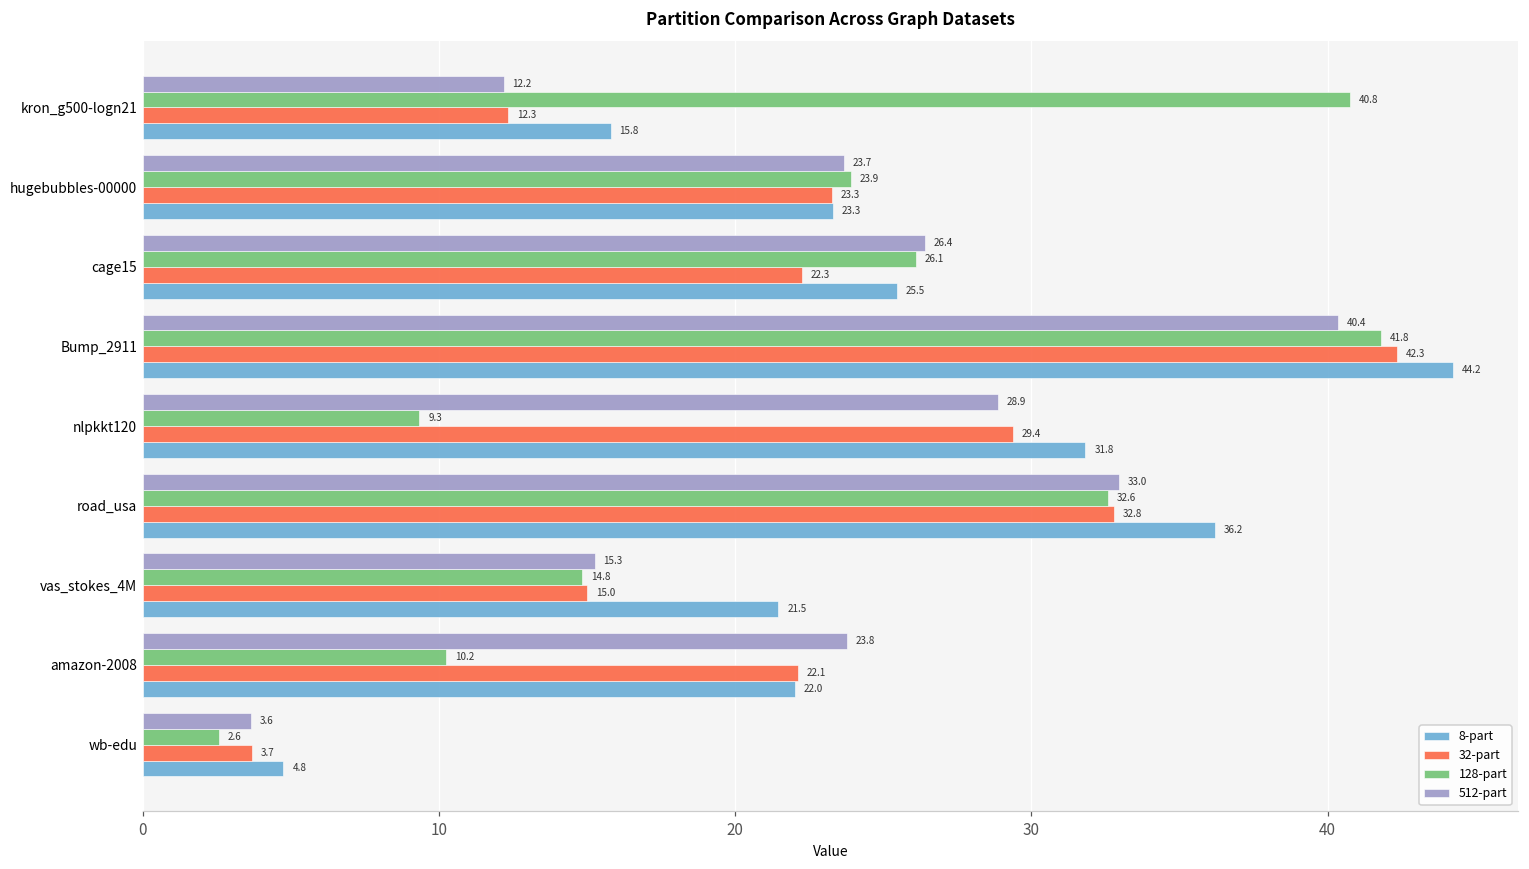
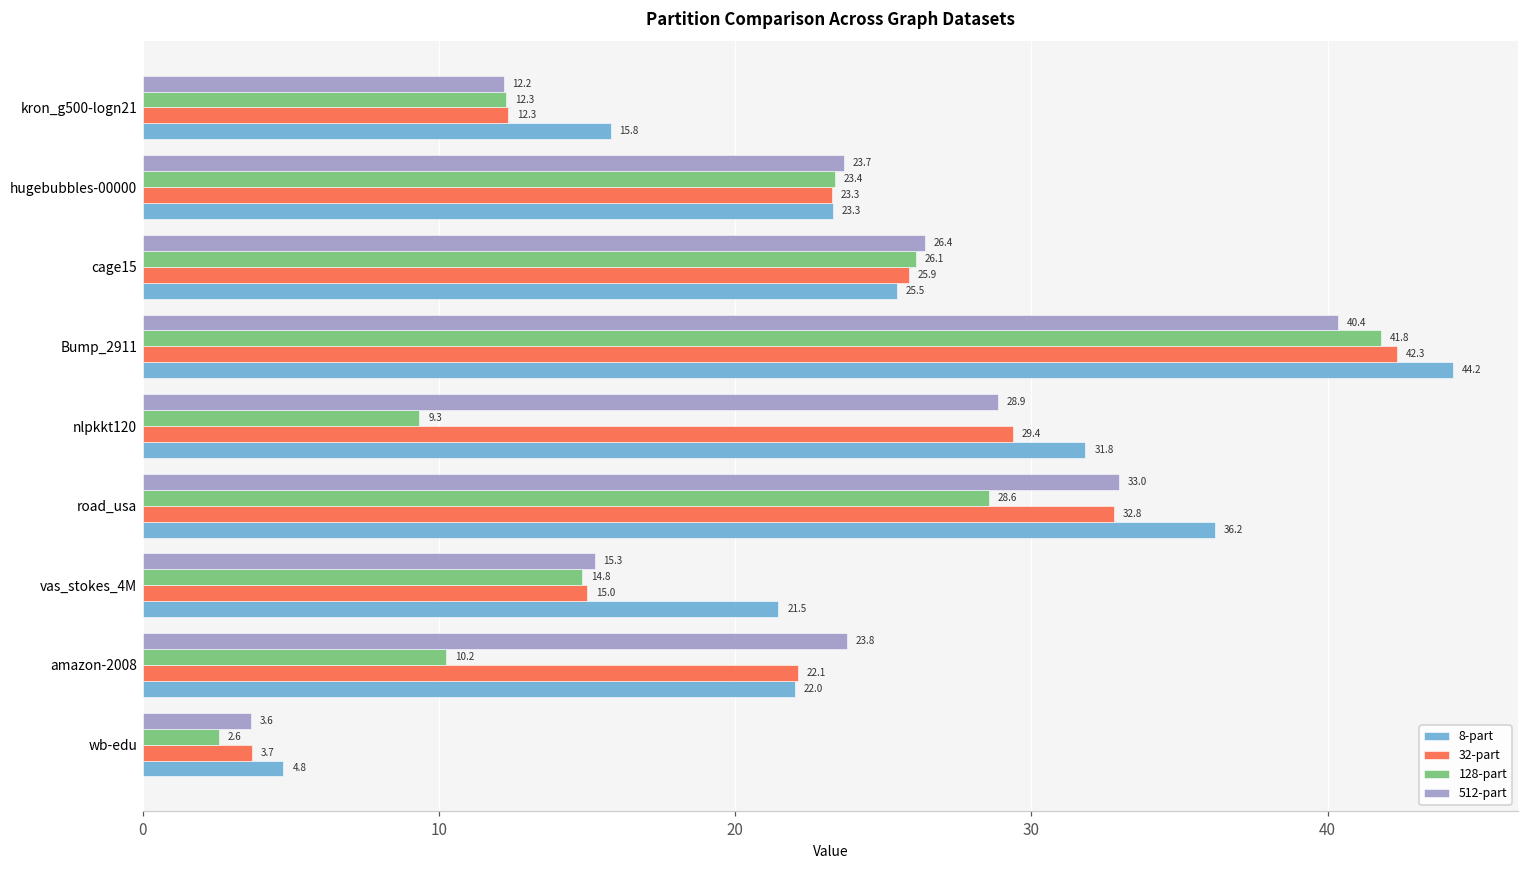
128-part, kron_g500-logn21: 40.8 -> 12.3
128-part, hugebubbles-00000: 23.9 -> 23.4
32-part, cage15: 22.3 -> 25.9
128-part, road_usa: 32.6 -> 28.6
